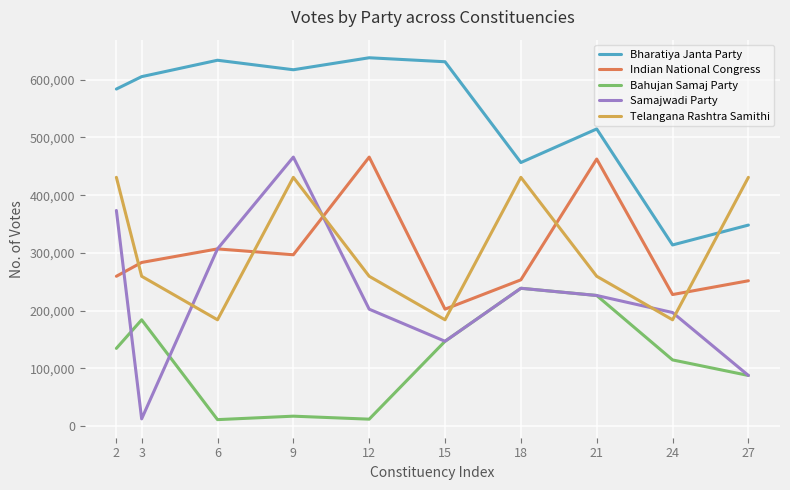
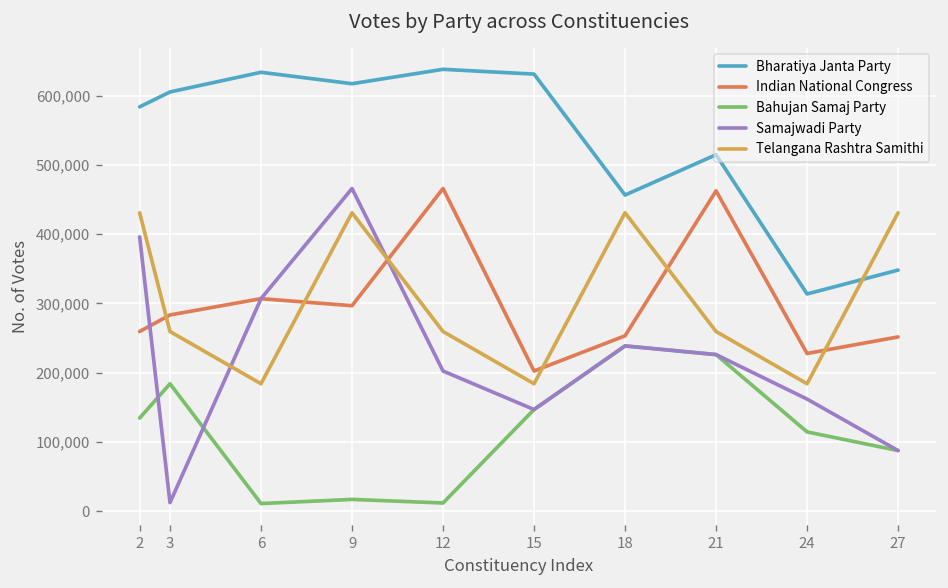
Samajwadi Party, 2: 370,000 -> 400,000
Samajwadi Party, 24: 200,000 -> 160,000
